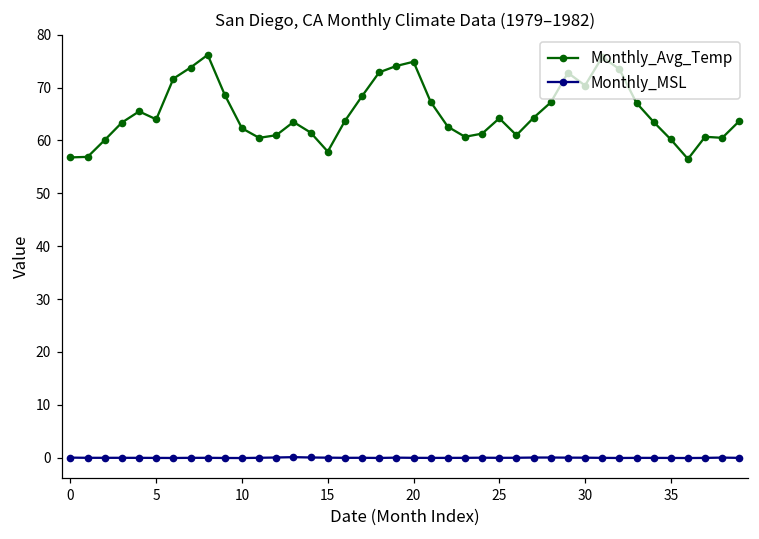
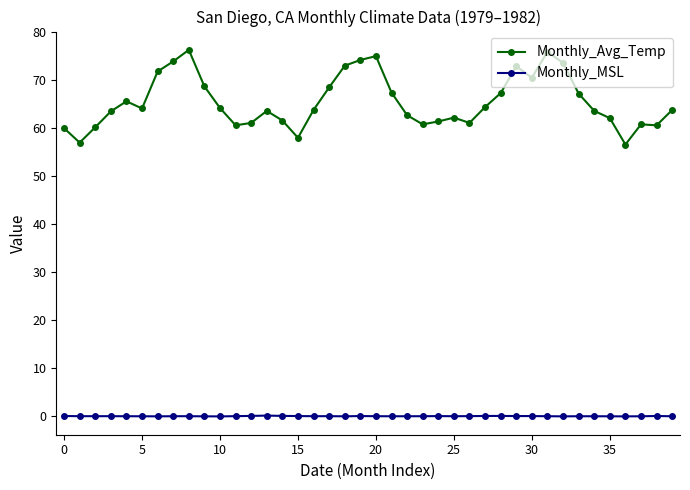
Monthly_Avg_Temp, 0: 57 -> 60
Monthly_Avg_Temp, 10: 62 -> 64
Monthly_Avg_Temp, 25: 64 -> 62
Monthly_Avg_Temp, 35: 60 -> 62
